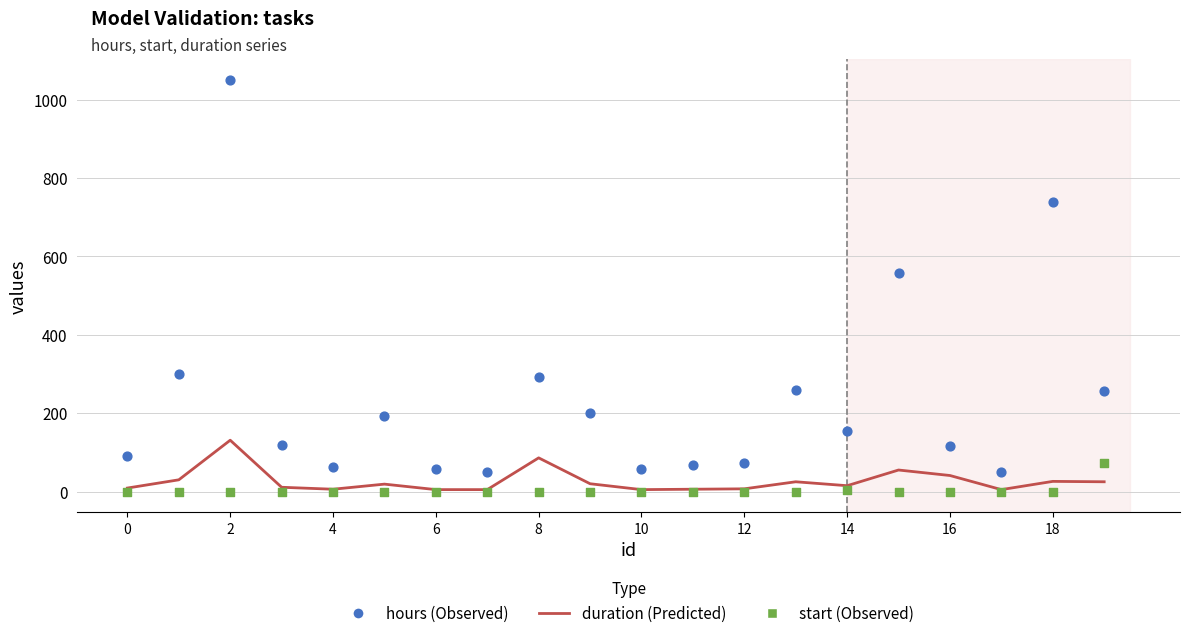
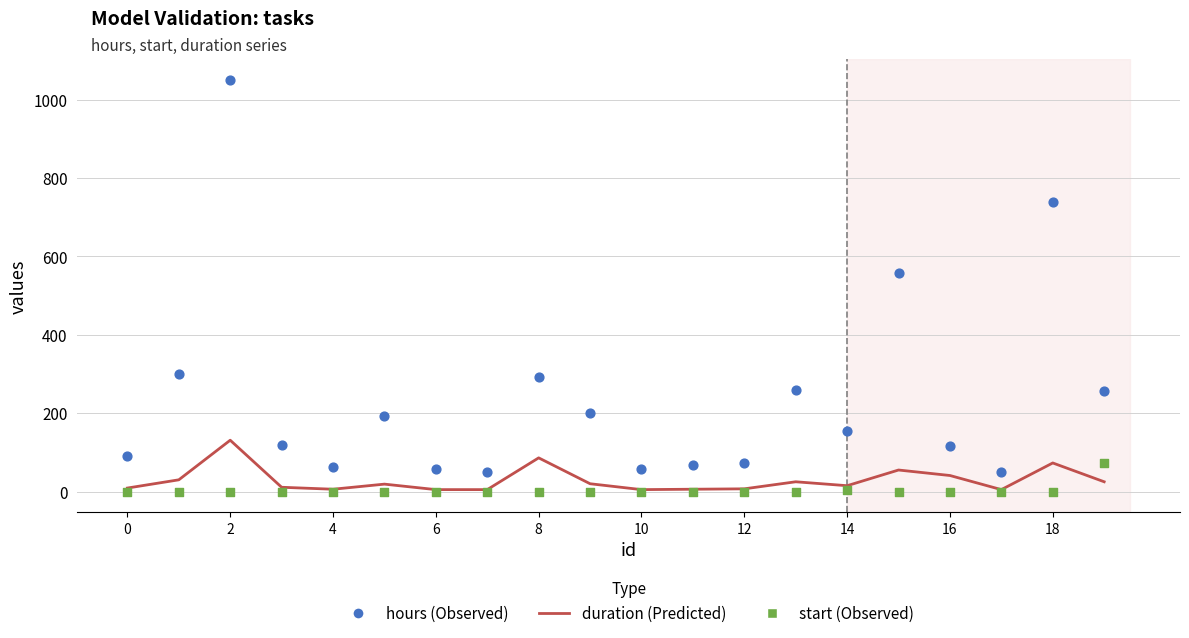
duration (Predicted), 18: 30 -> 70
